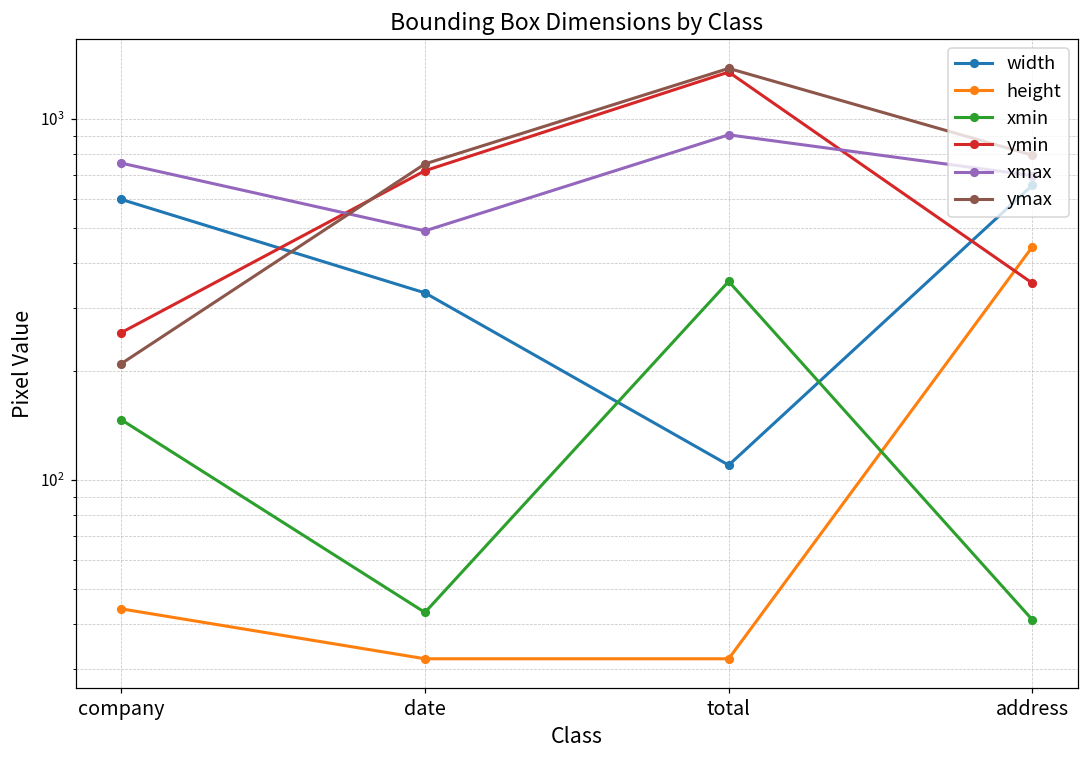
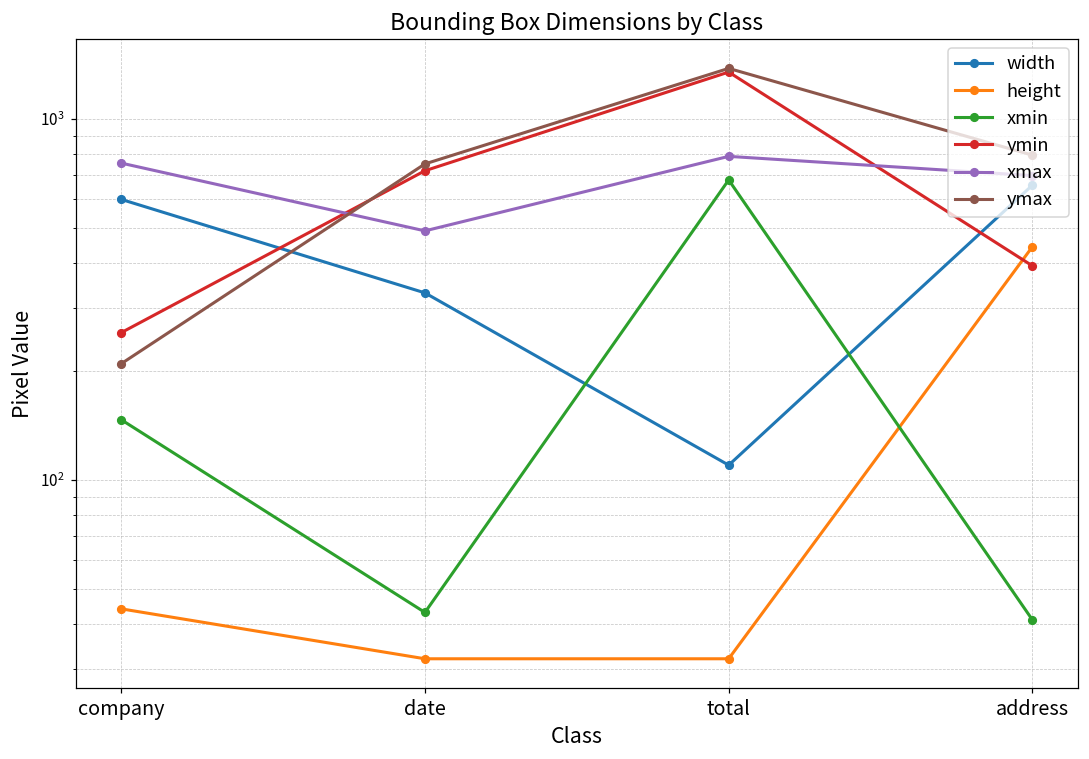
xmin, total: 360 -> 680
xmax, total: 900 -> 790
ymin, address: 350 -> 390
